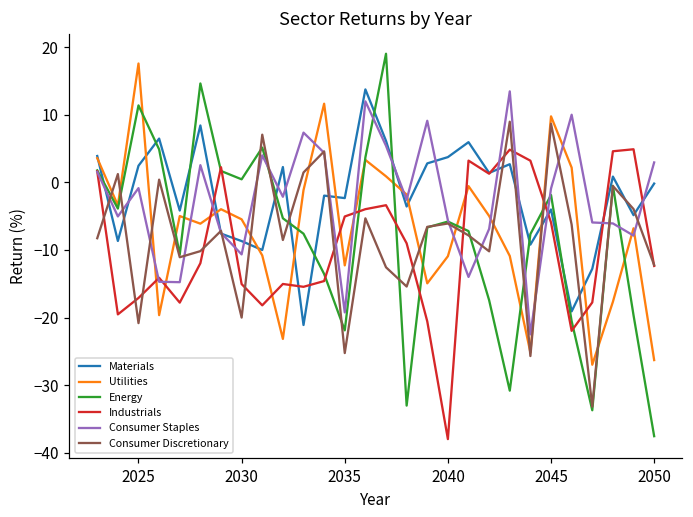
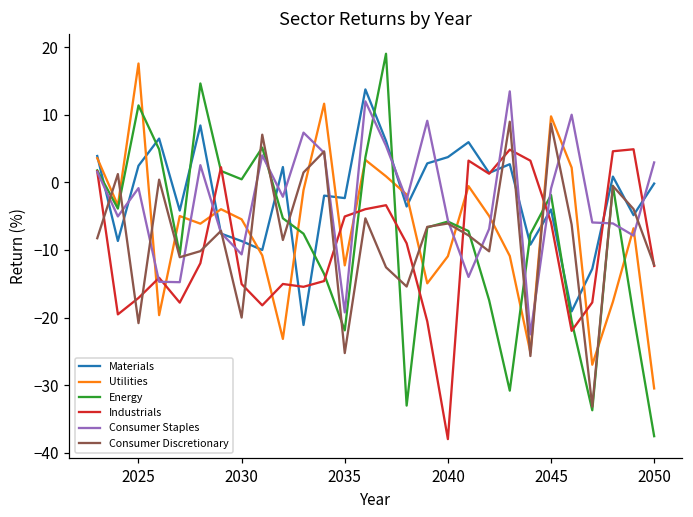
Utilities, 2050: -26 -> -30
